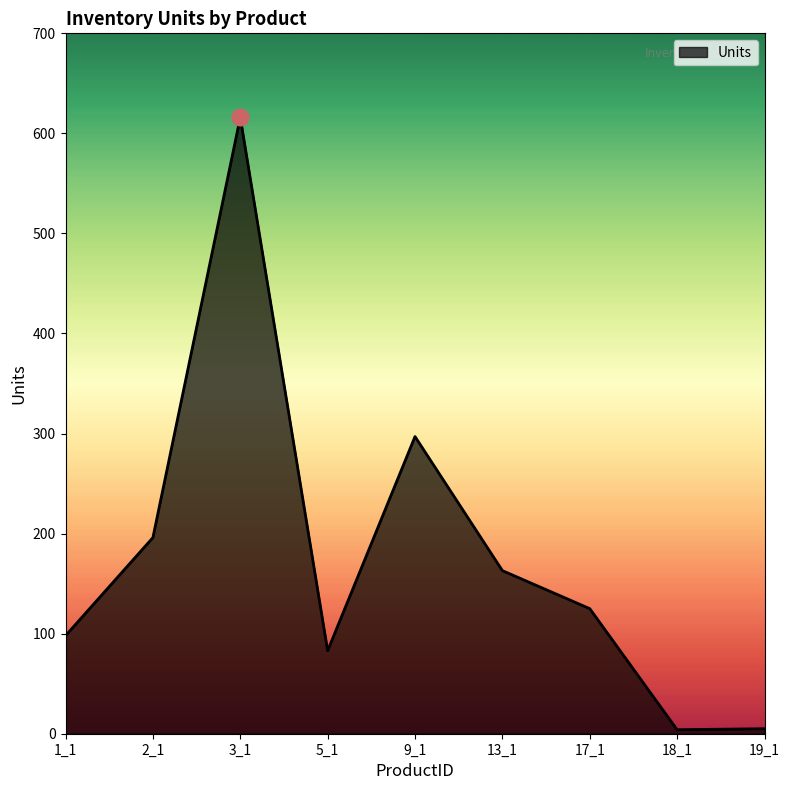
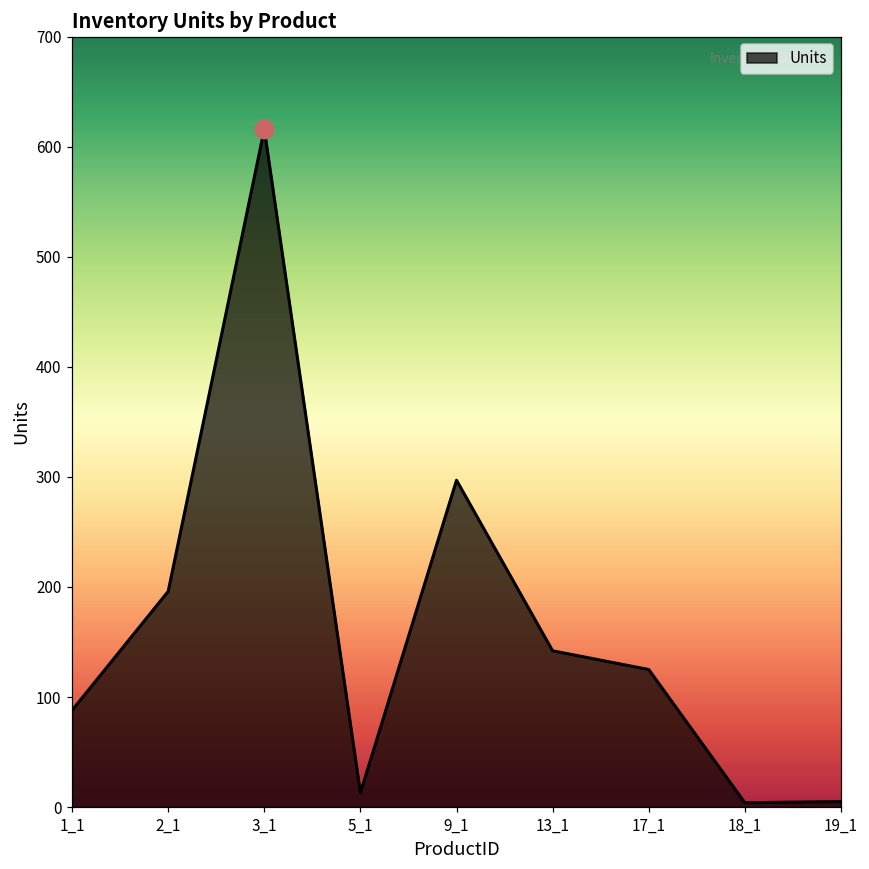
Units, 1_1: 98 -> 88
Units, 5_1: 83 -> 13
Units, 13_1: 163 -> 142
